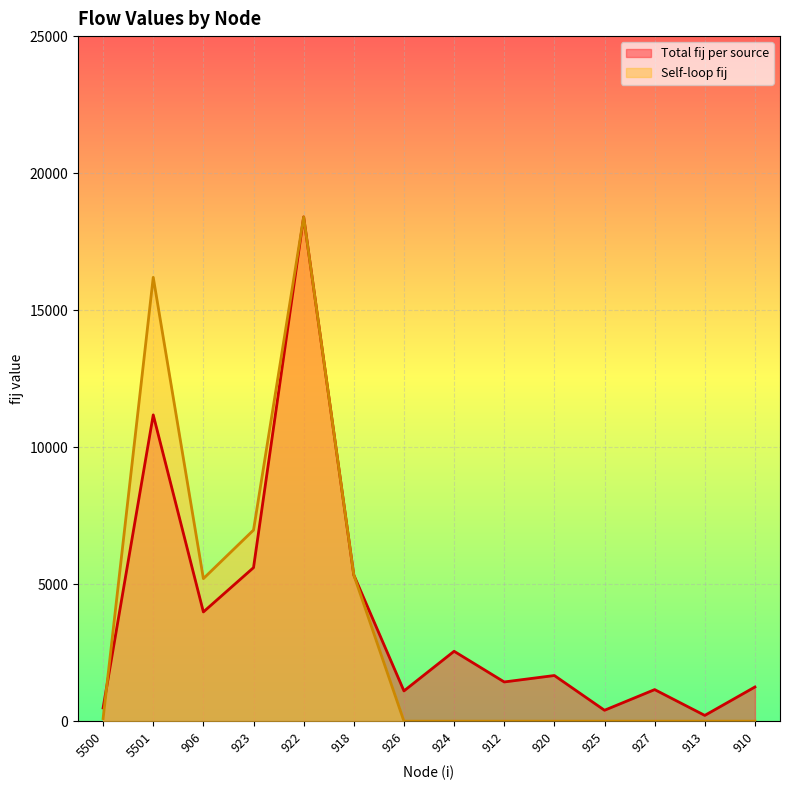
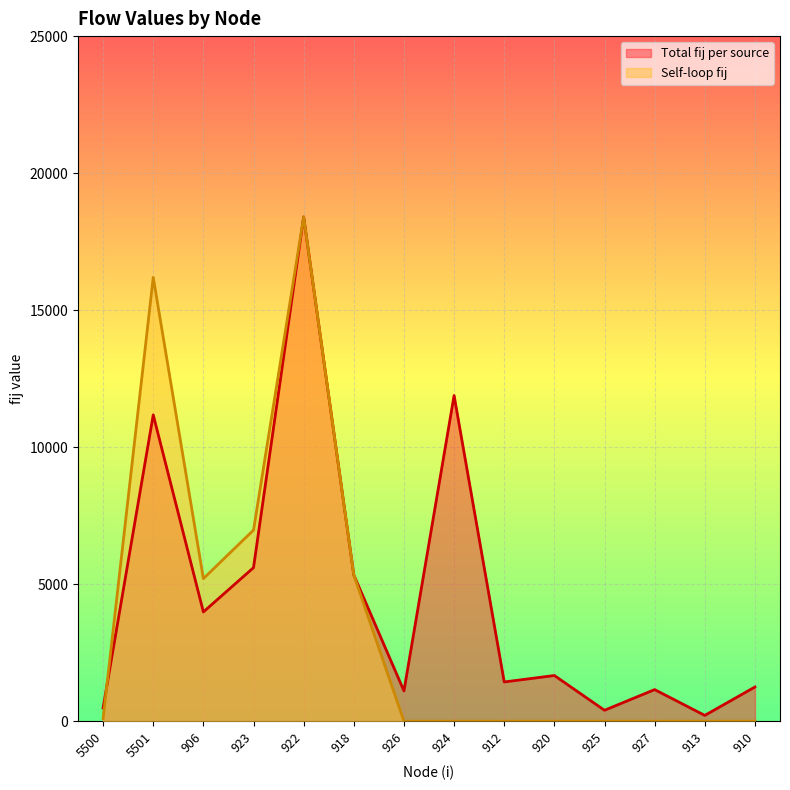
Total fij per source, 924: 2600 -> 11900
